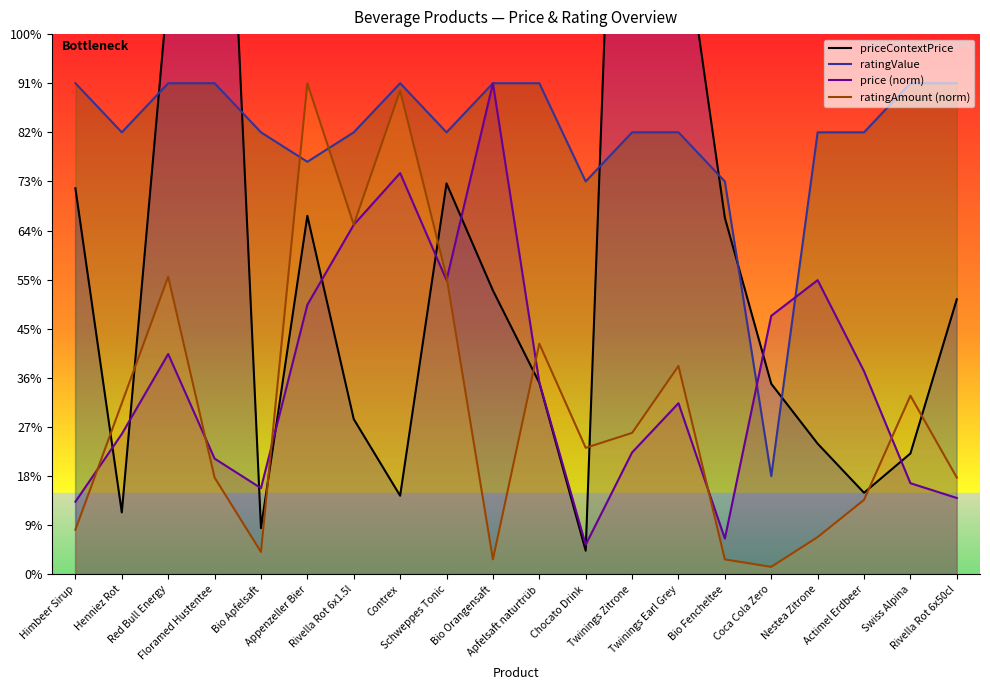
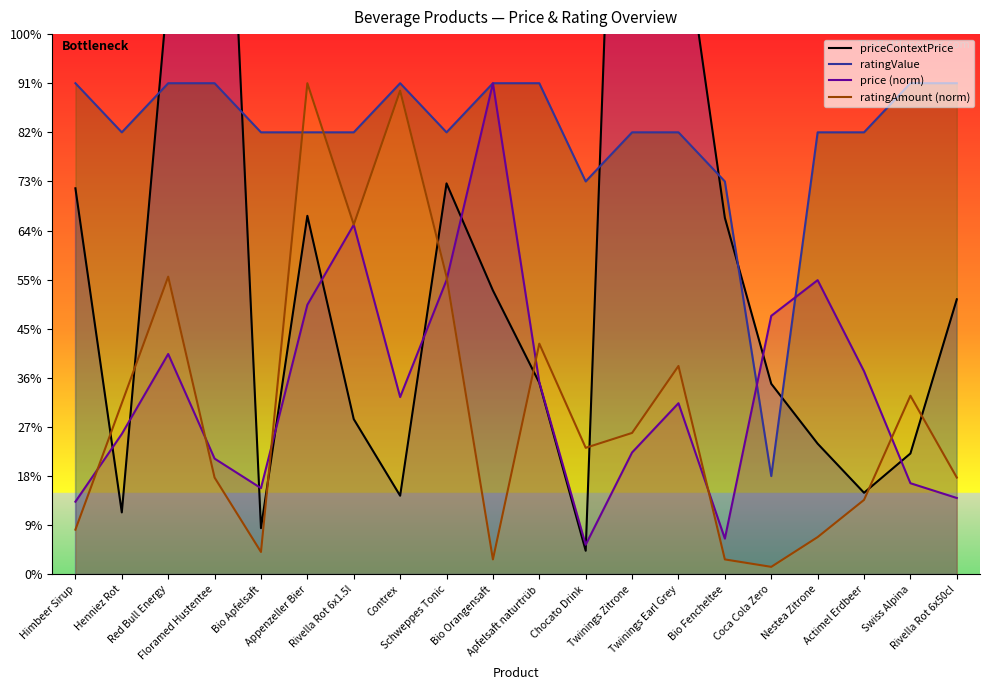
ratingValue, Appenzeller Bier: 76% -> 82%
price (norm), Contrex: 74% -> 33%
